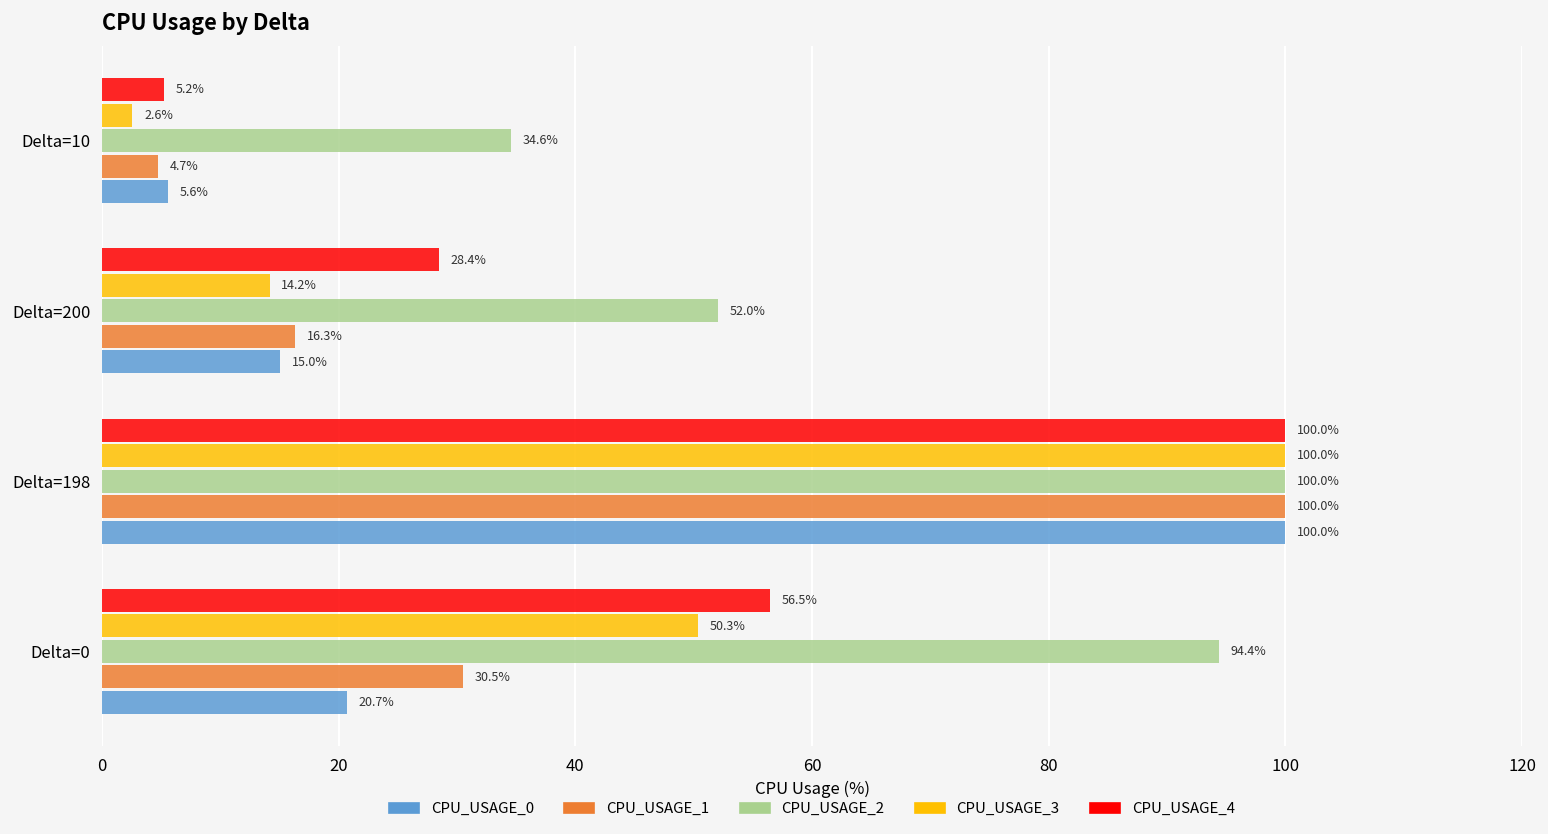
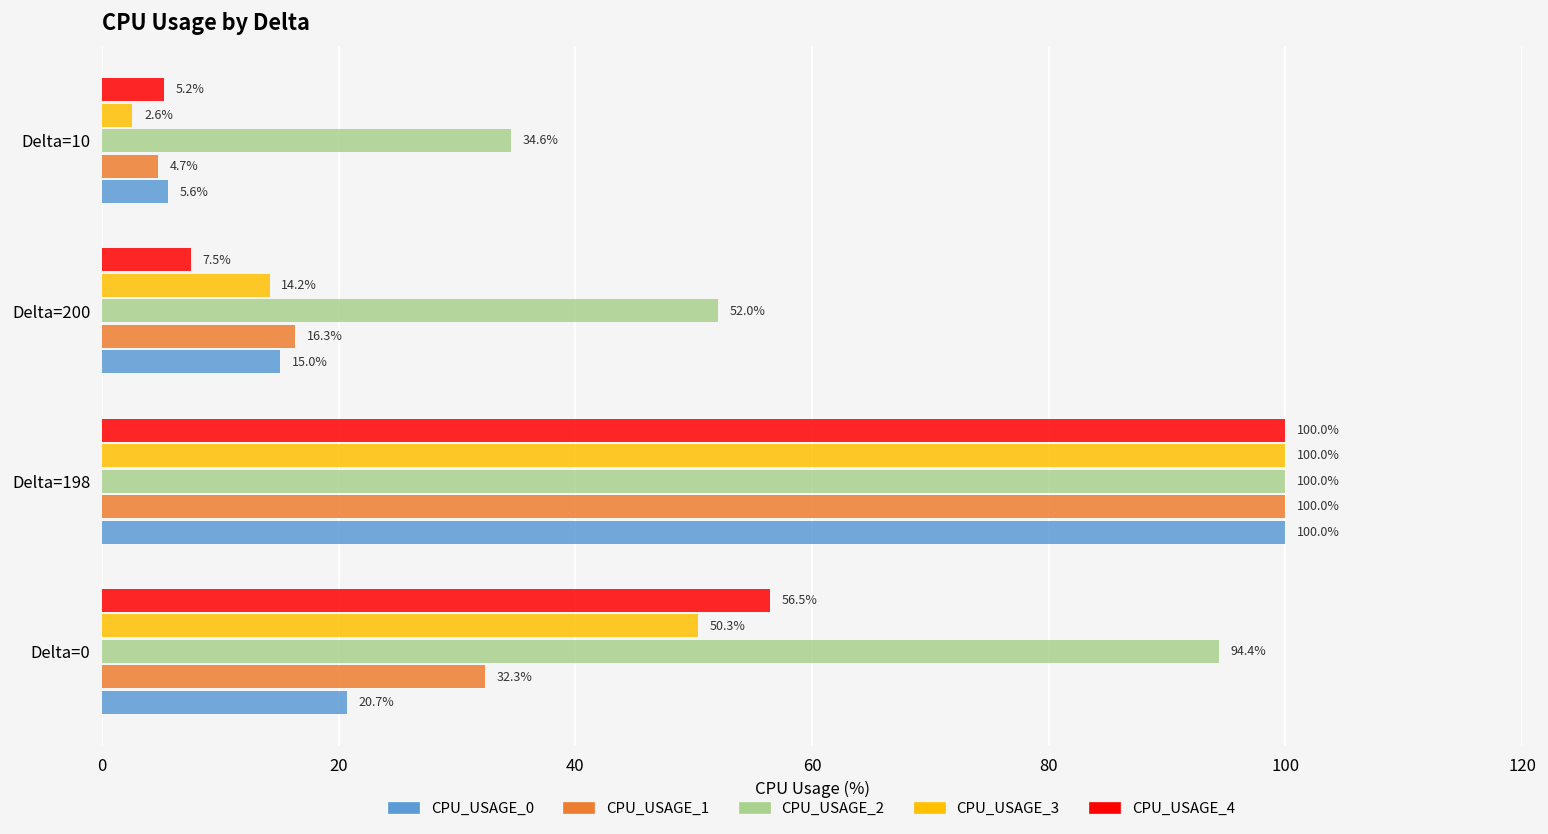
CPU_USAGE_4, Delta=200: 28.4% -> 7.5%
CPU_USAGE_1, Delta=0: 30.5% -> 32.3%
